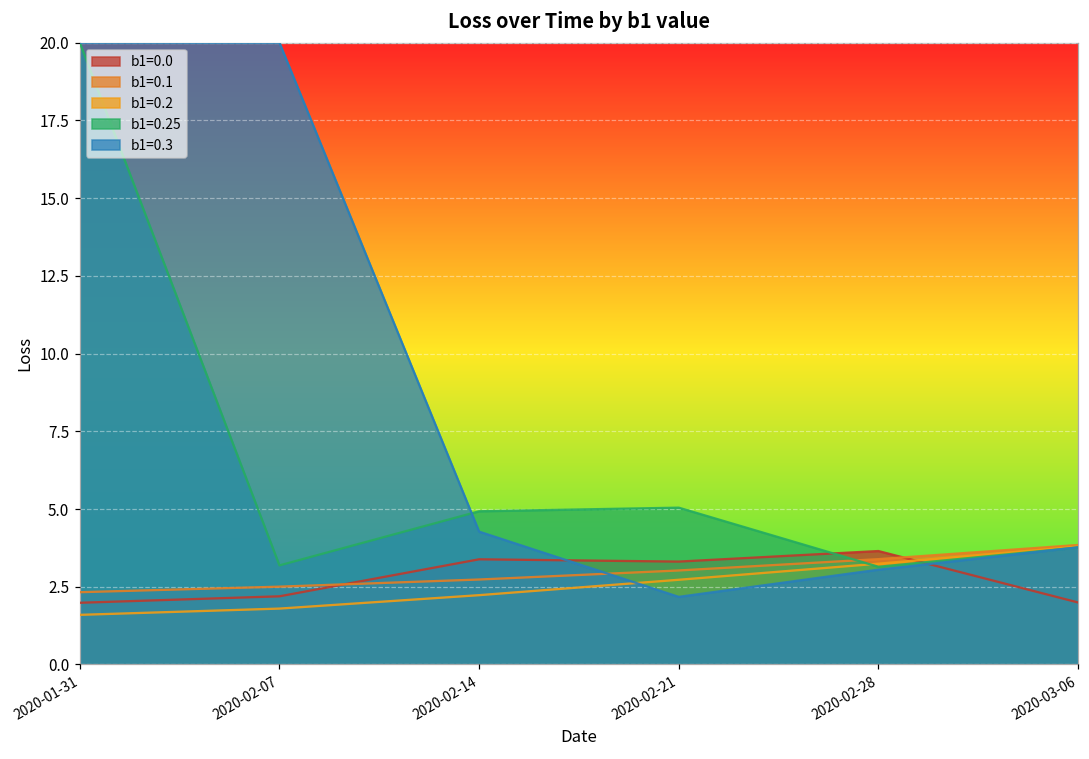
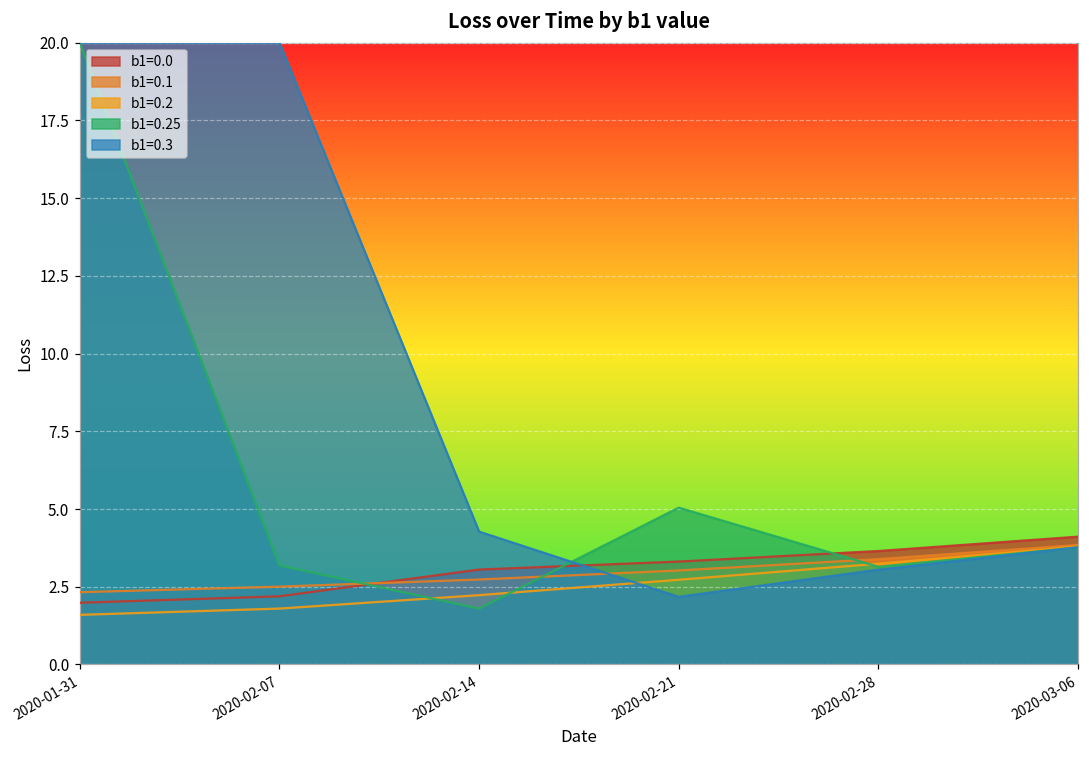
b1=0.0, 2020-02-14: 3.4 -> 3.1
b1=0.25, 2020-02-14: 4.9 -> 1.8
b1=0.0, 2020-03-06: 2.0 -> 4.1
